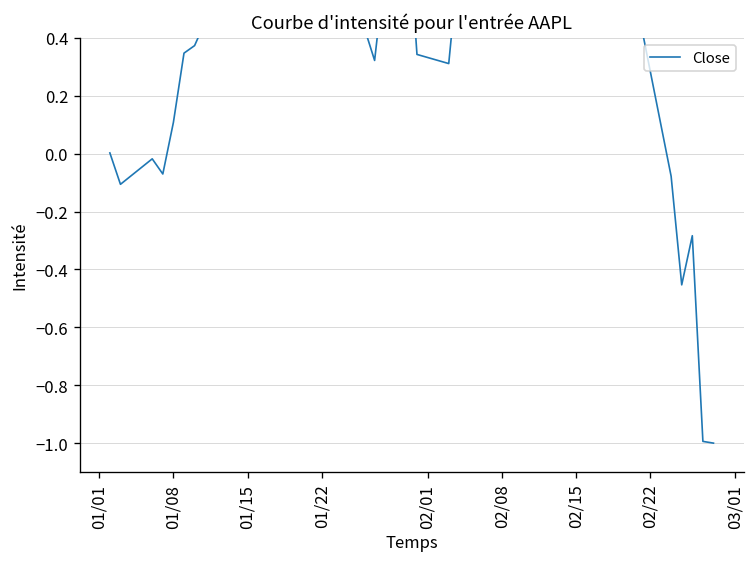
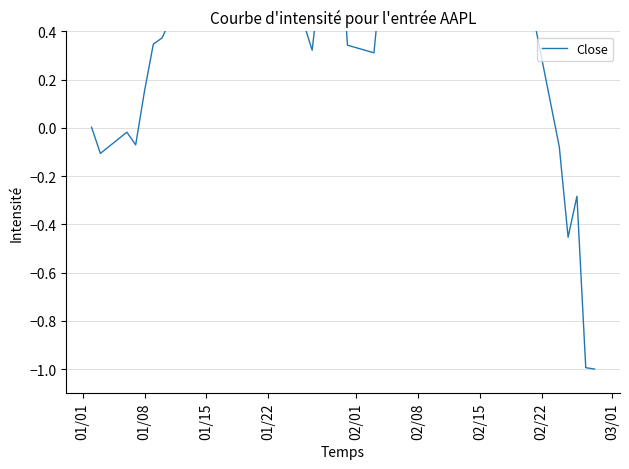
01/08: 0.11 -> 0.15
